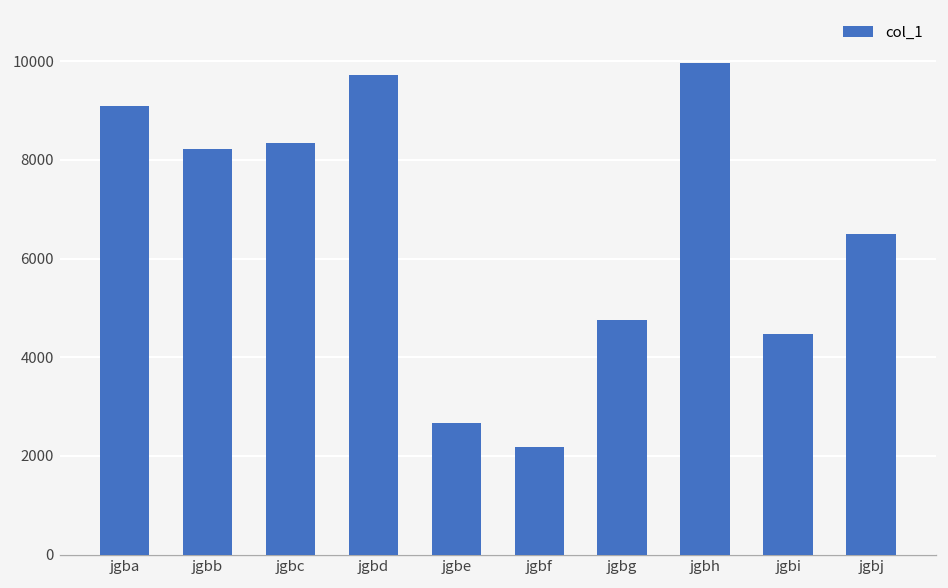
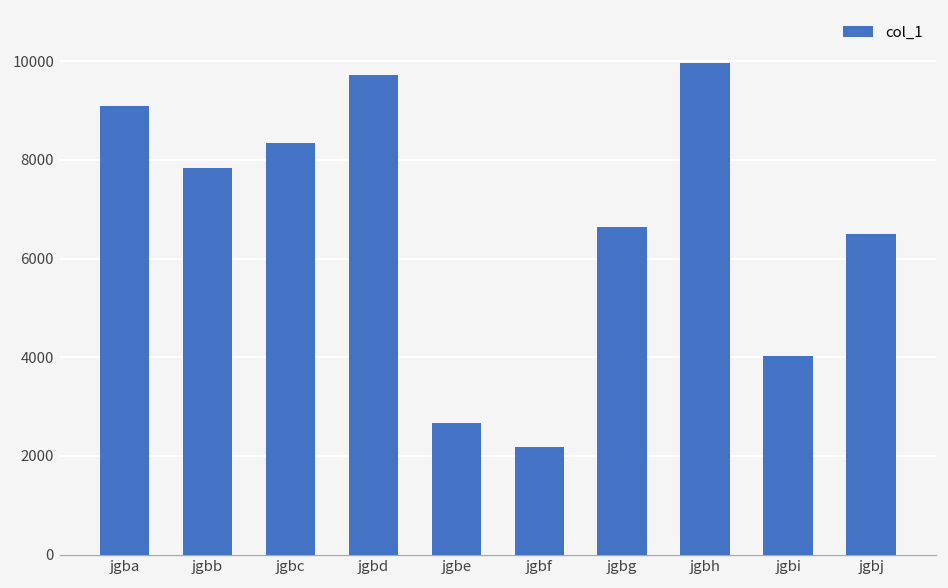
jgbb: 8200 -> 7800
jgbg: 4800 -> 6600
jgbi: 4500 -> 4000
